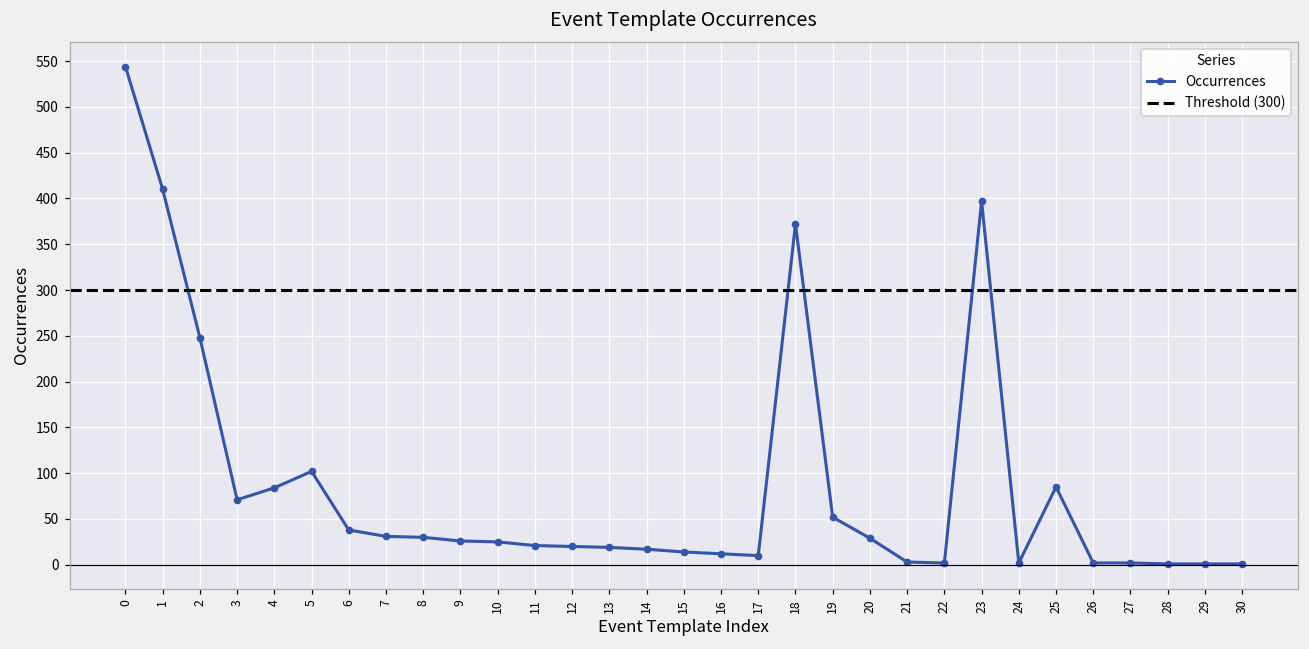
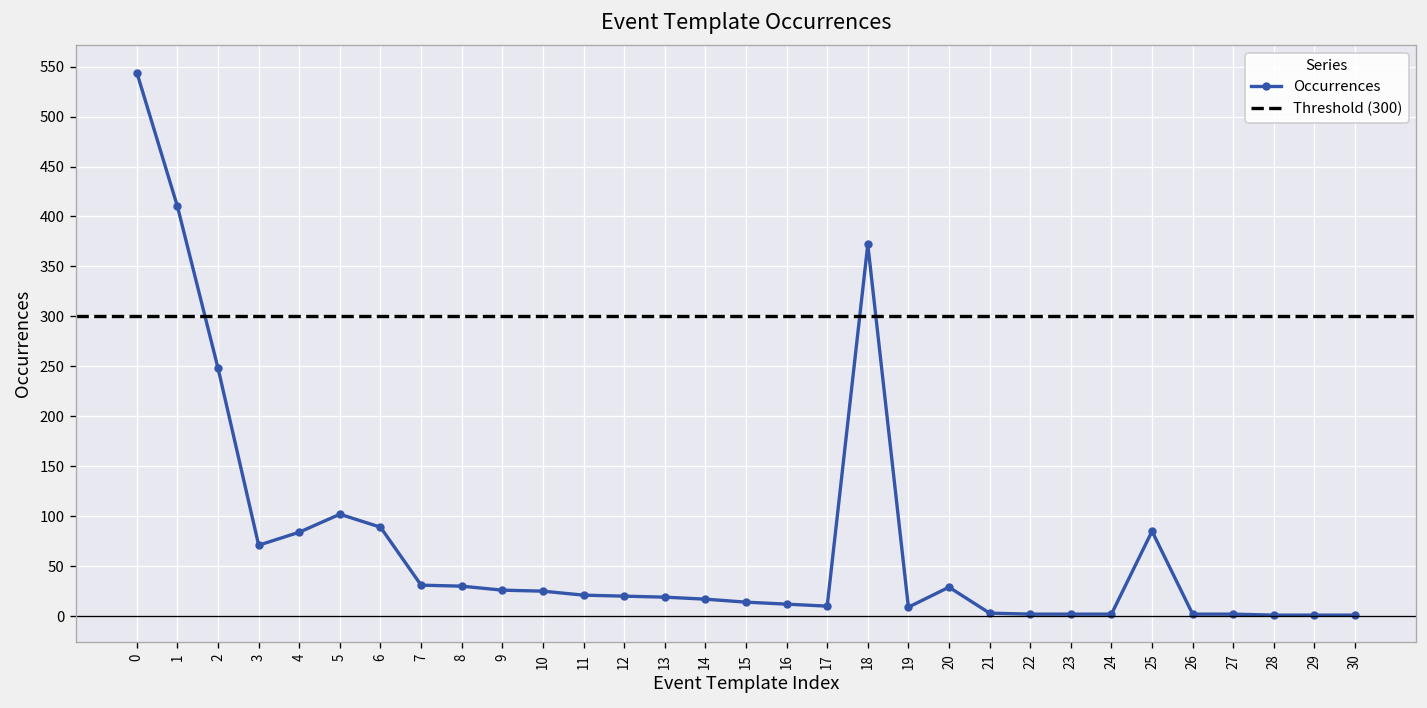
6: 40 -> 90
19: 50 -> 10
23: 400 -> 0
